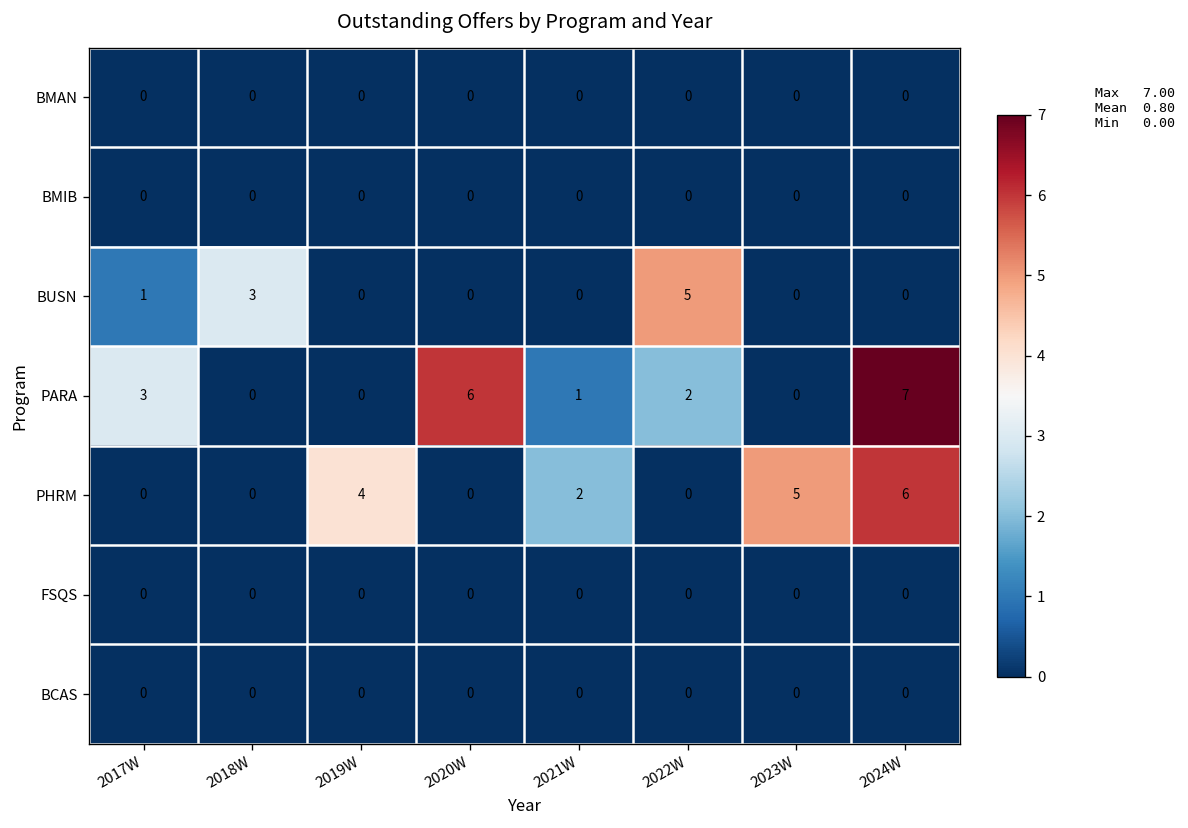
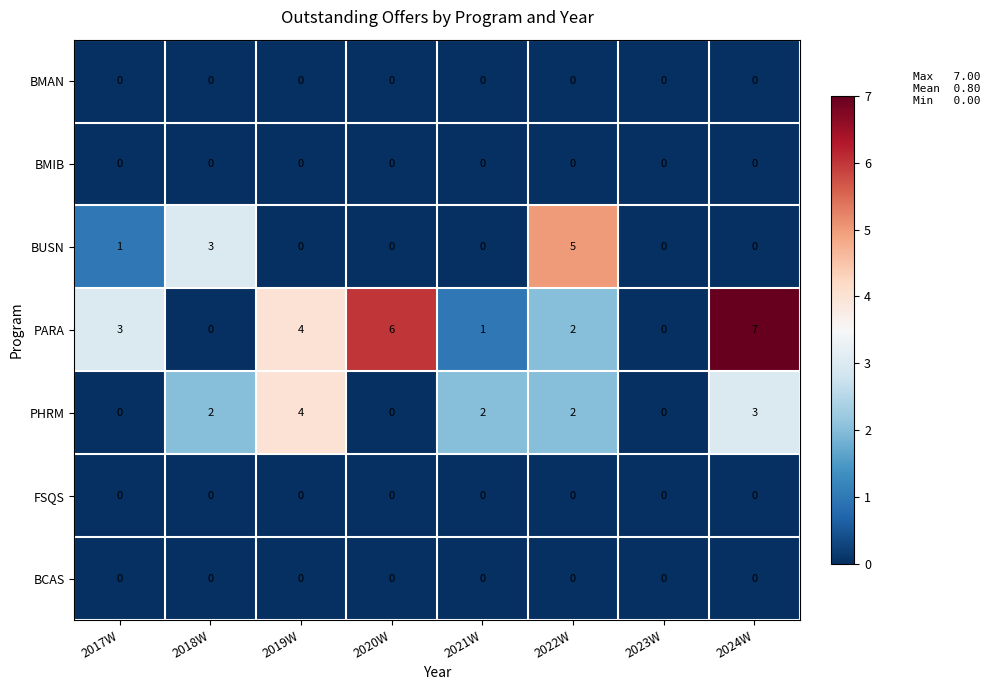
PARA, 2019W: 0 -> 4
PHRM, 2018W: 0 -> 2
PHRM, 2022W: 0 -> 2
PHRM, 2023W: 5 -> 0
PHRM, 2024W: 6 -> 3
